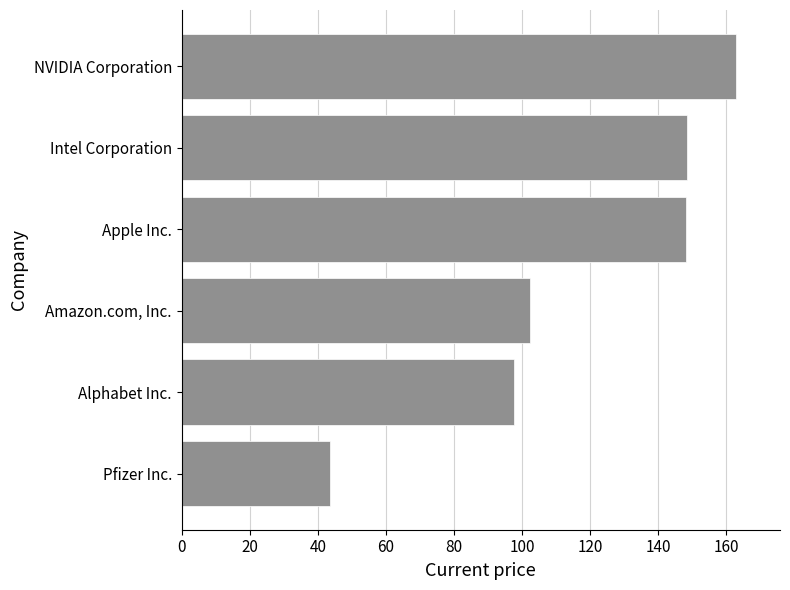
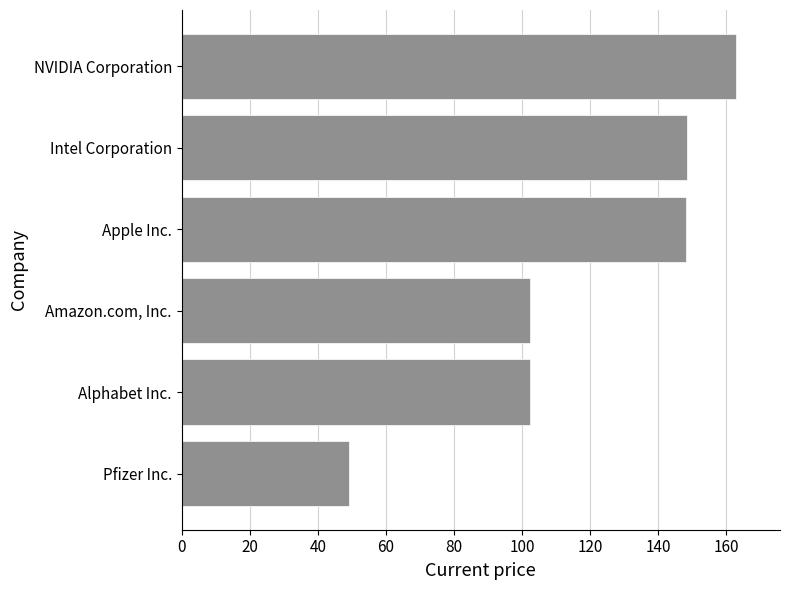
Alphabet Inc.: 98 -> 102
Pfizer Inc.: 44 -> 49
